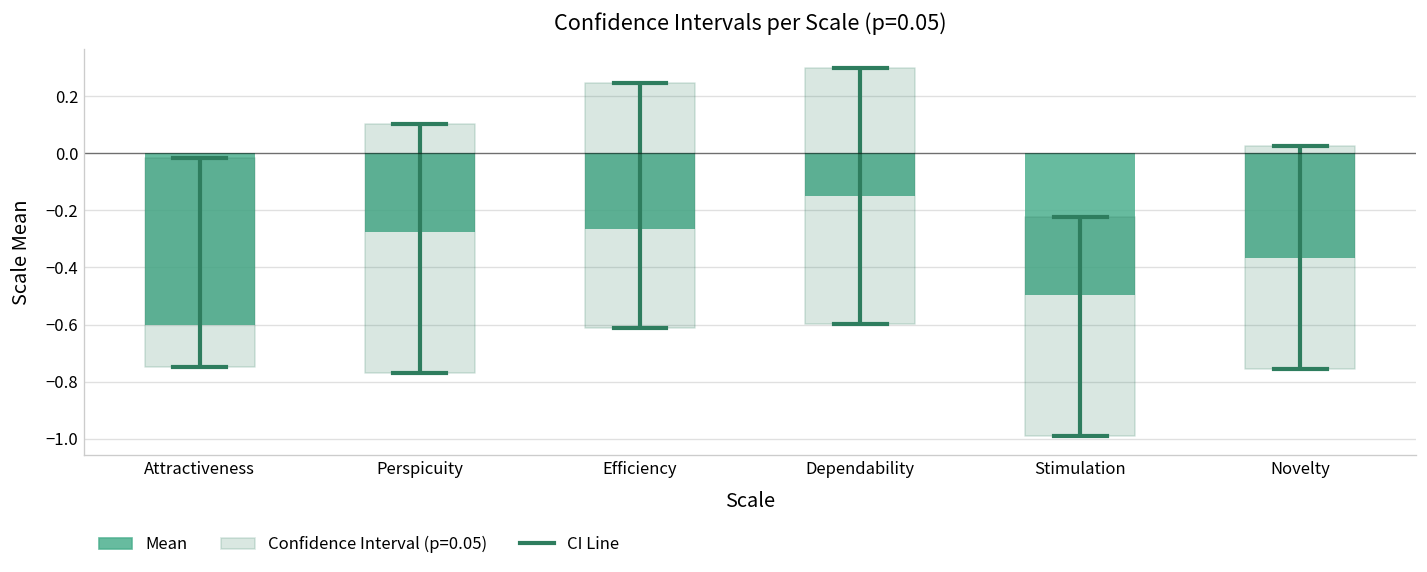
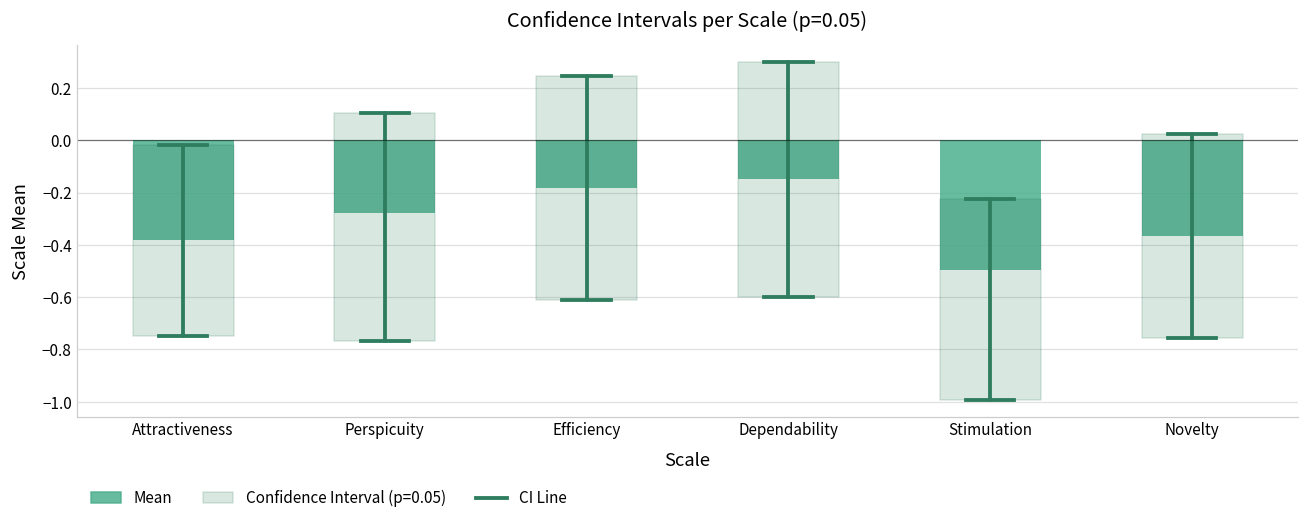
Mean, Attractiveness: -0.60 -> -0.38
Mean, Efficiency: -0.27 -> -0.18
